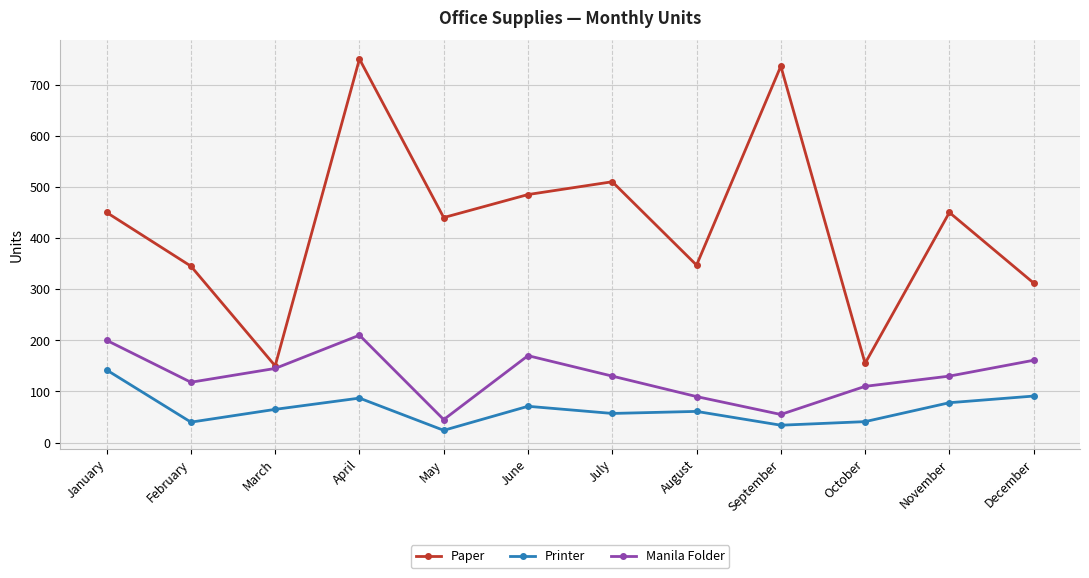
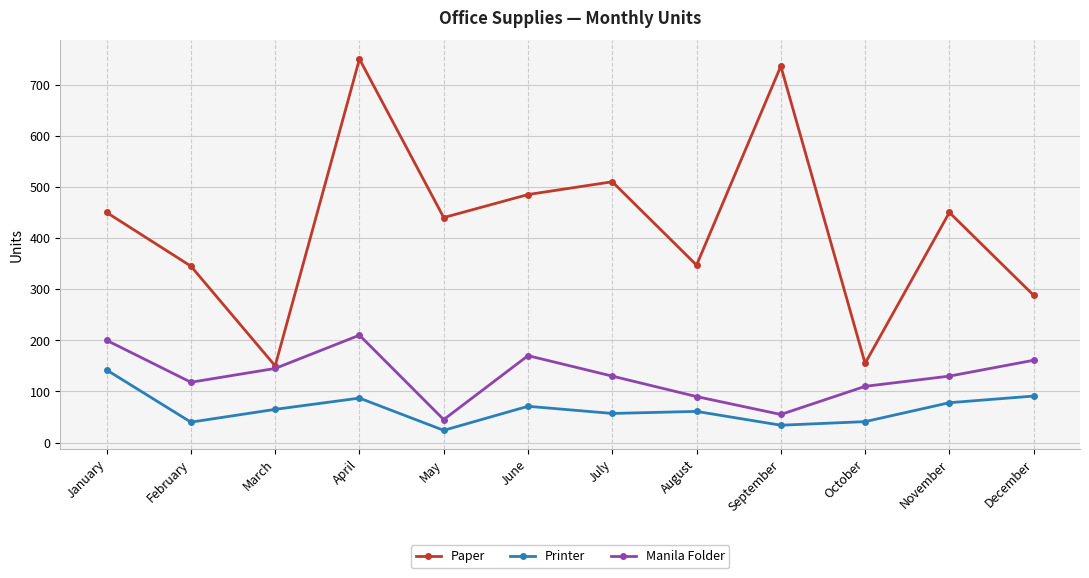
Paper, December: 310 -> 290
